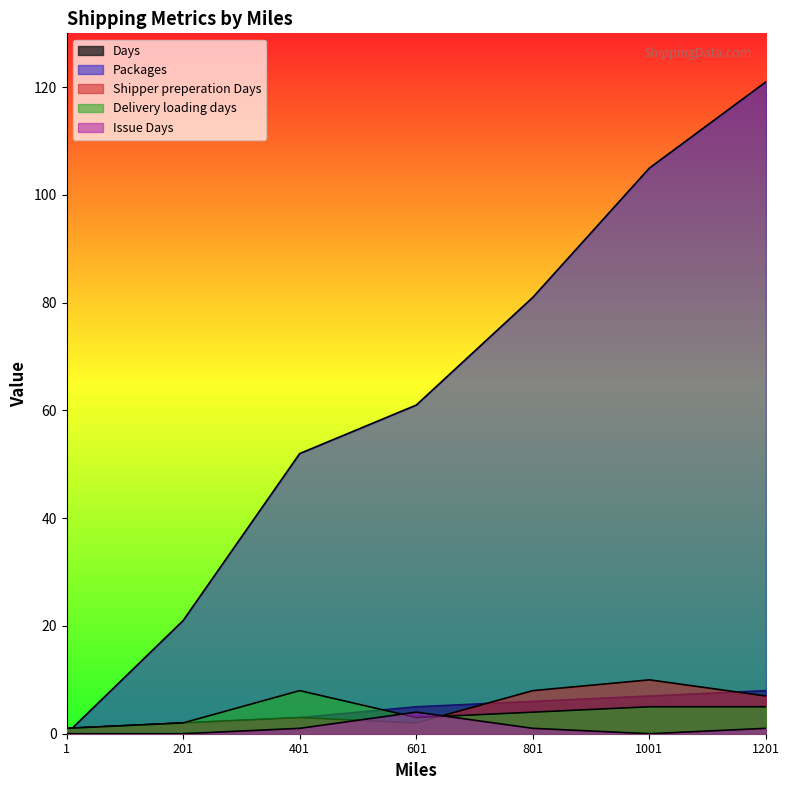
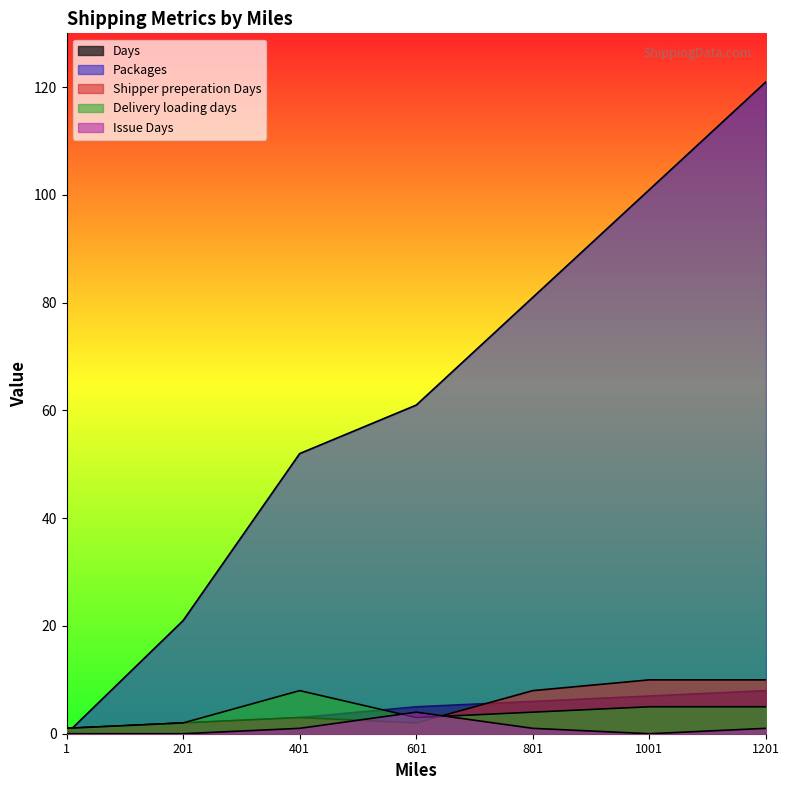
Packages, 1001: 105 -> 101
Shipper preperation Days, 1201: 7 -> 10
